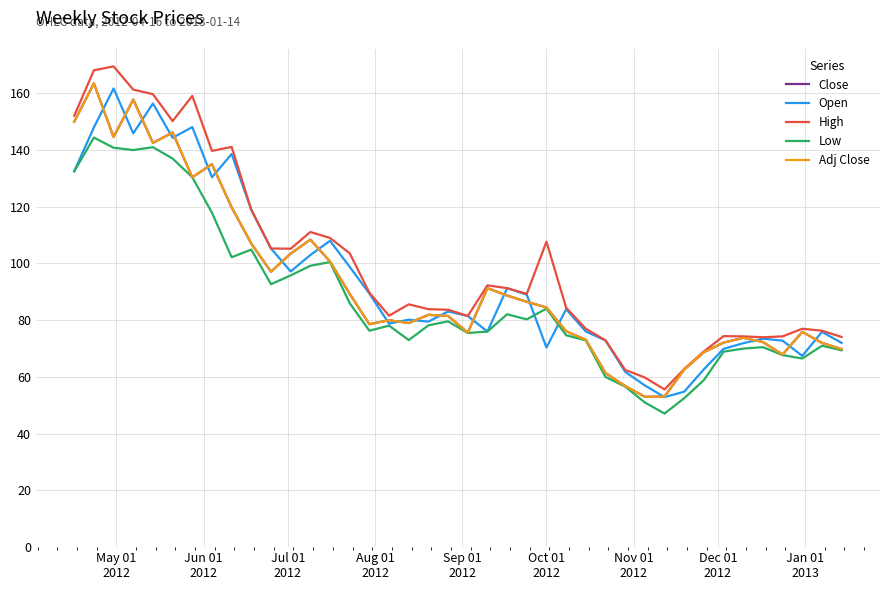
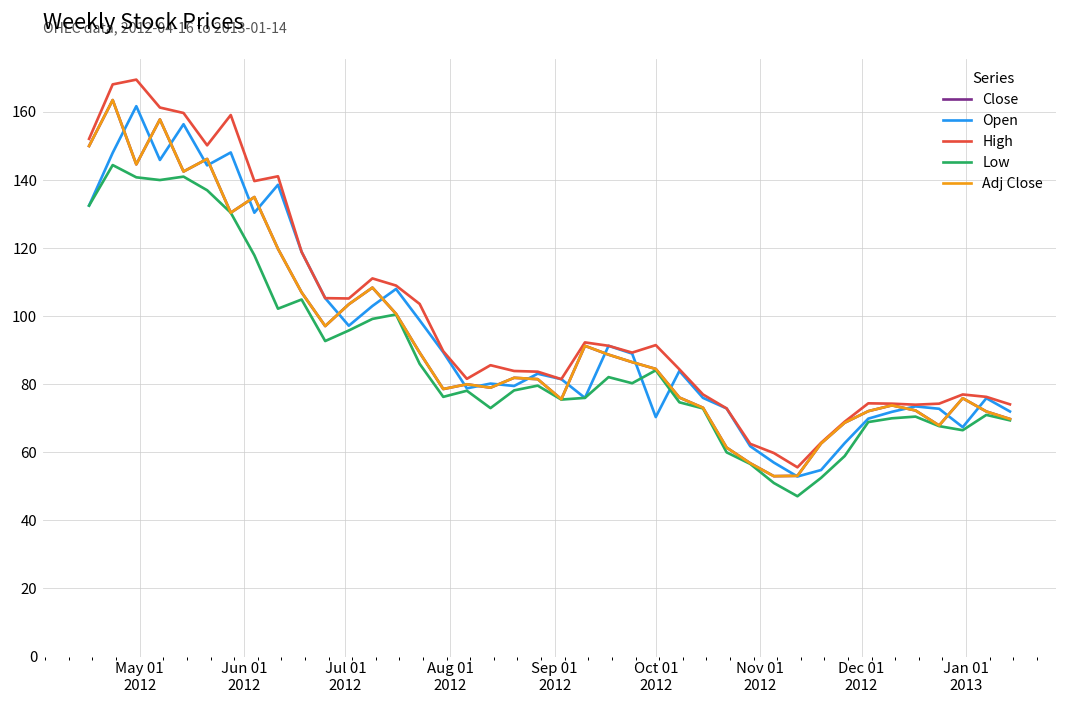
High, Oct 01 2012: 108 -> 92
